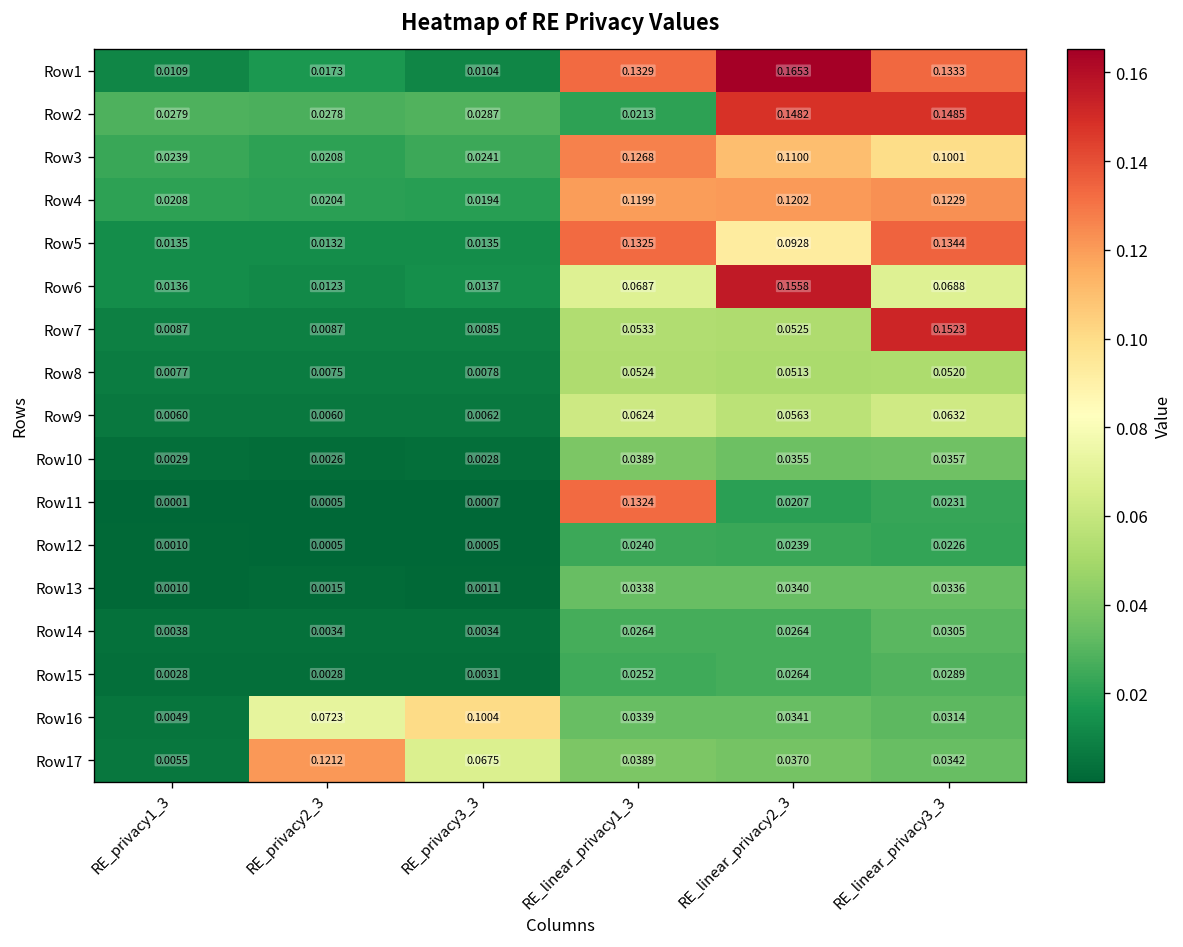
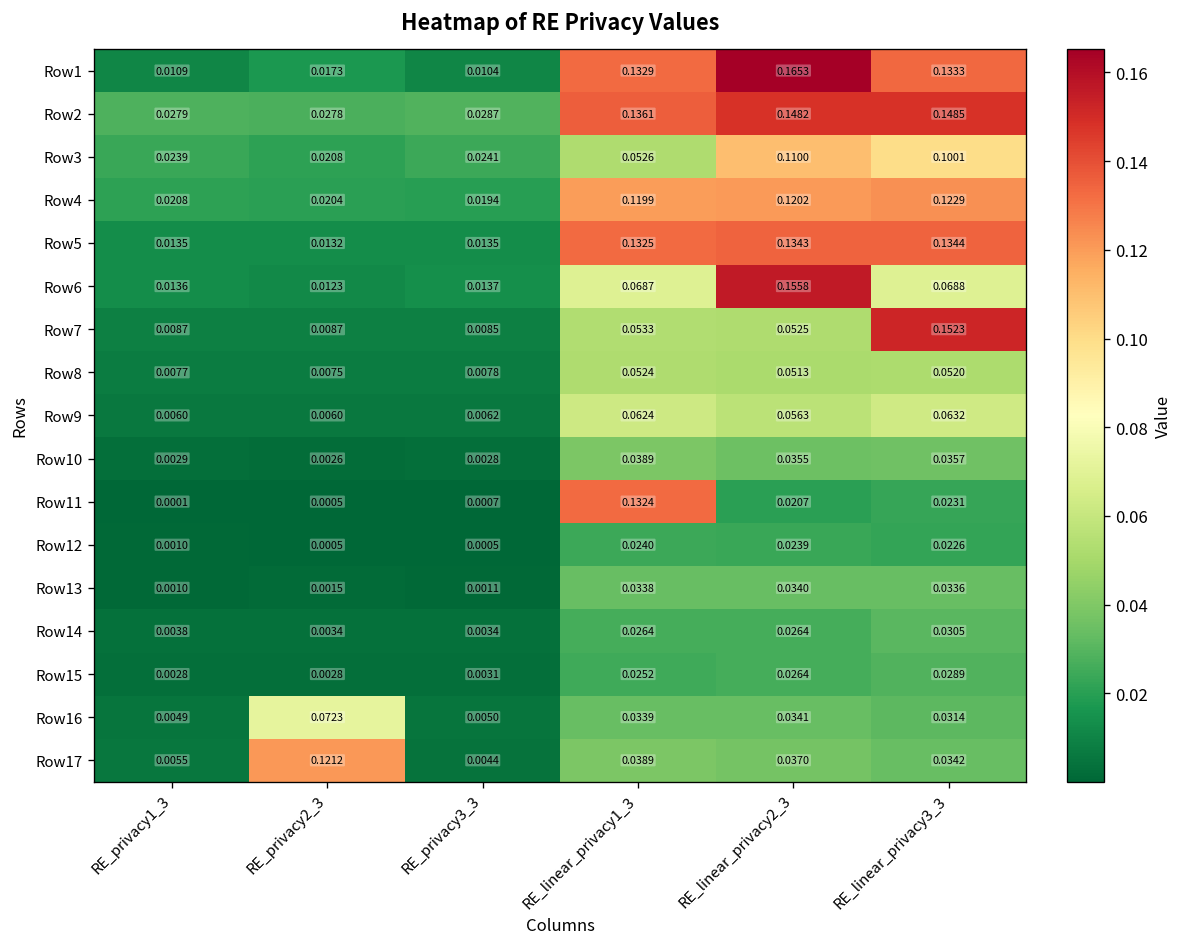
Row2, RE_linear_privacy1_3: 0.0213 -> 0.1361
Row3, RE_linear_privacy1_3: 0.1268 -> 0.0526
Row5, RE_linear_privacy2_3: 0.0928 -> 0.1343
Row16, RE_privacy3_3: 0.1004 -> 0.0050
Row17, RE_privacy3_3: 0.0675 -> 0.0044
